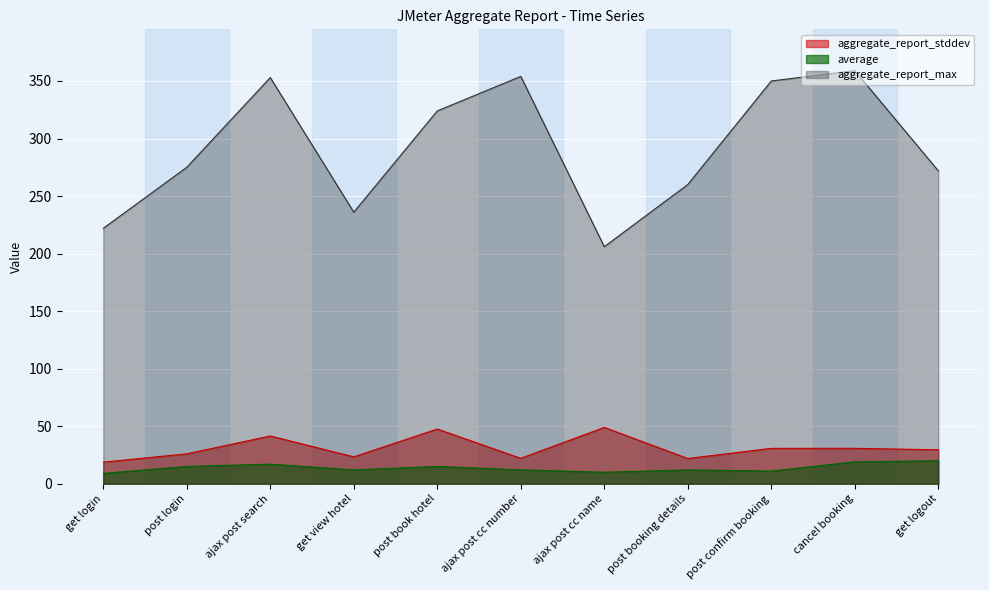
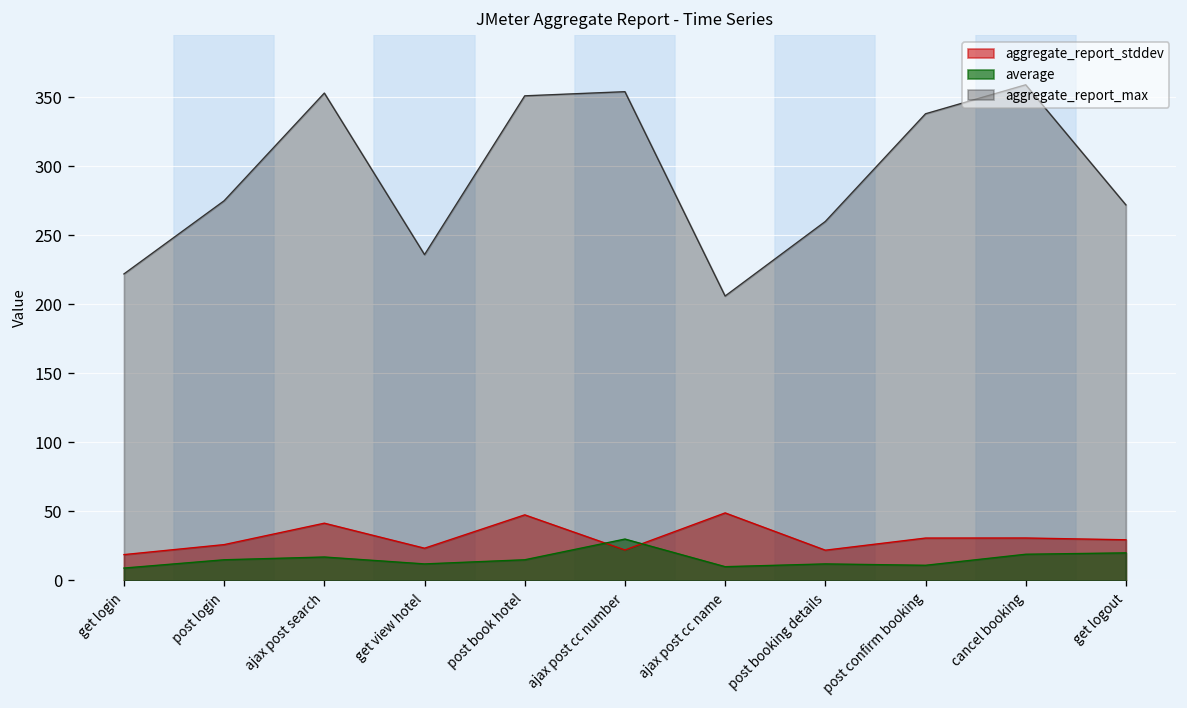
aggregate_report_max, post book hotel: 324 -> 351
average, ajax post cc number: 12 -> 30
aggregate_report_max, post confirm booking: 350 -> 338
